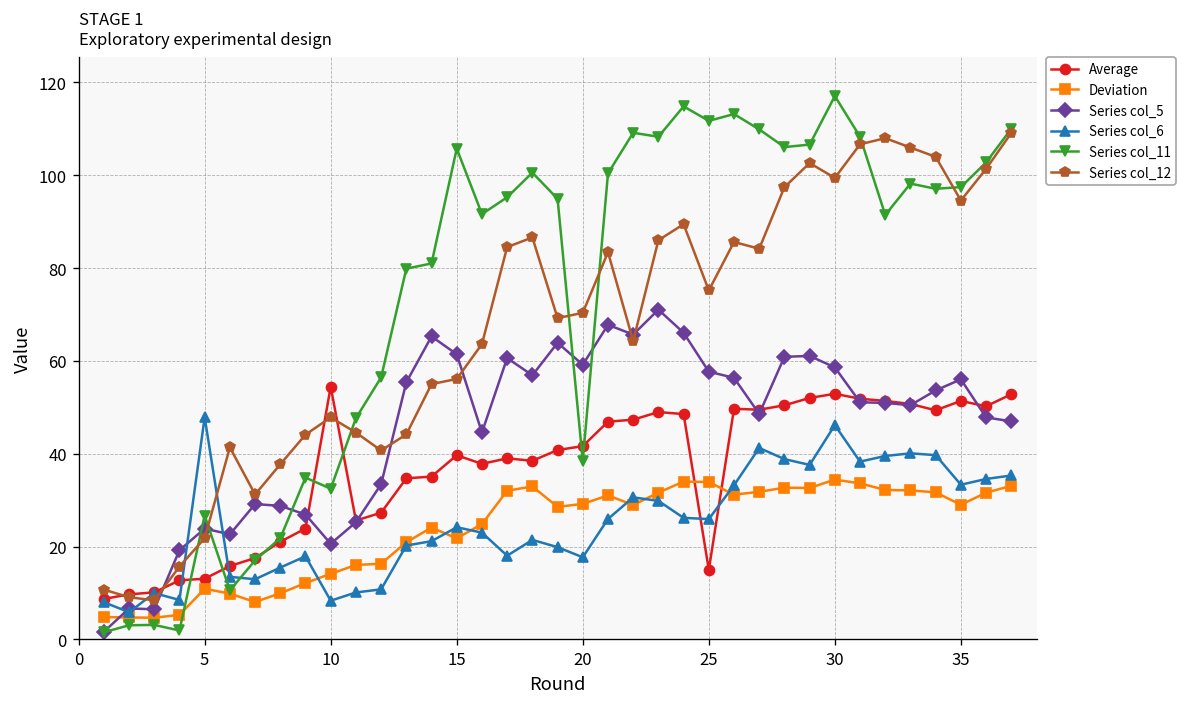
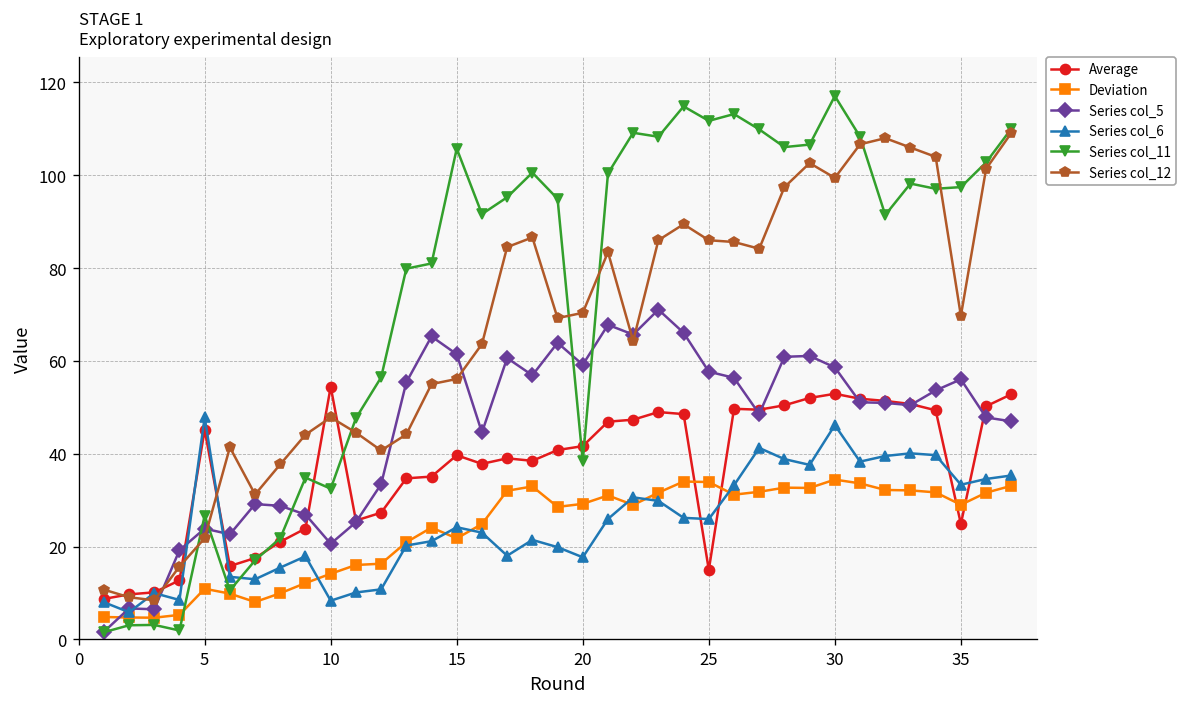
Average, 5: 13 -> 45
Series col_12, 25: 75 -> 86
Average, 35: 51 -> 25
Series col_12, 35: 95 -> 70
